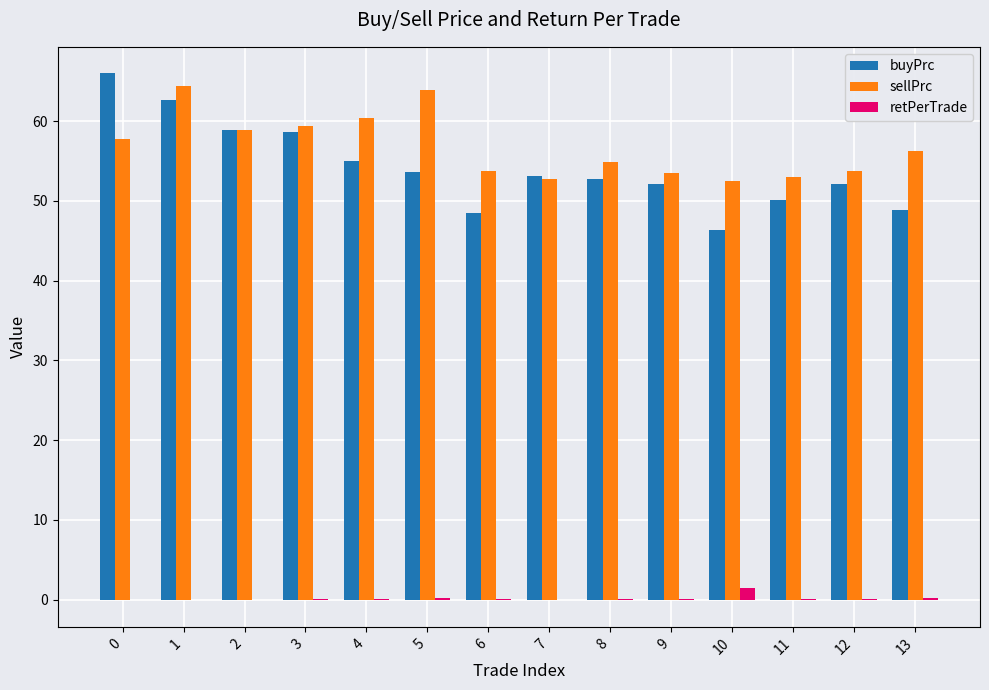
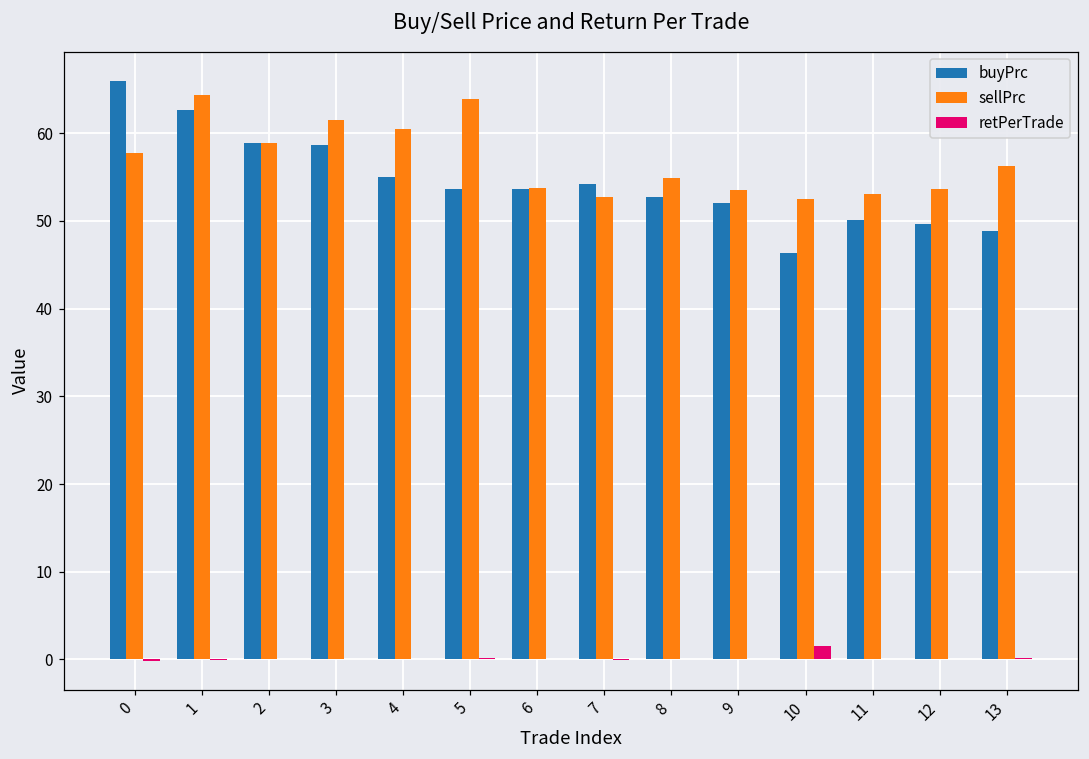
sellPrc, 3: 59 -> 61
buyPrc, 6: 49 -> 54
buyPrc, 7: 53 -> 54
buyPrc, 12: 52 -> 50
